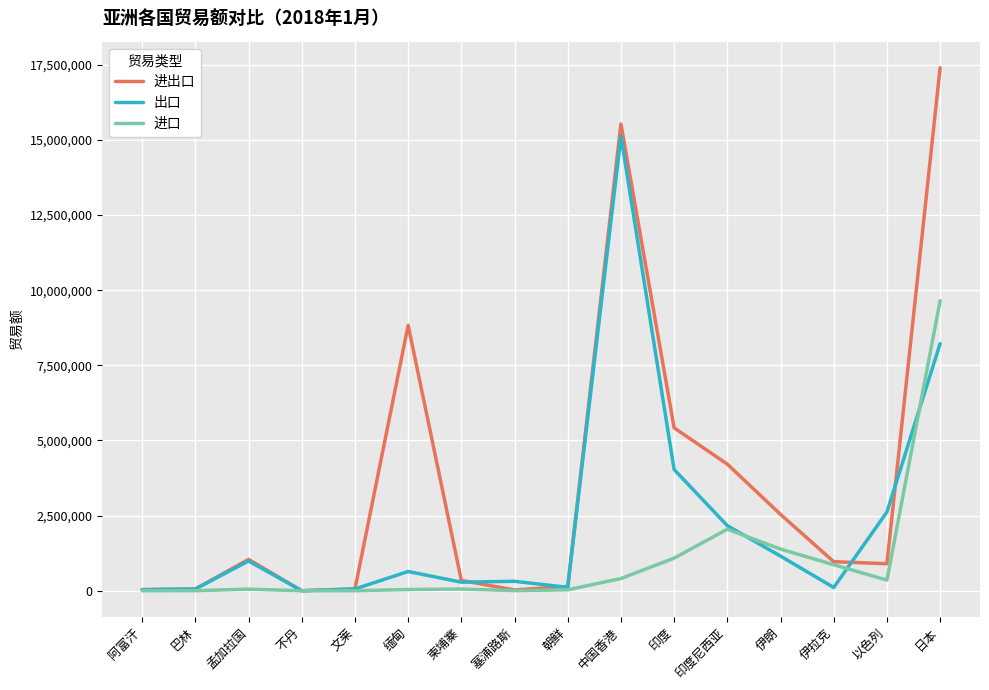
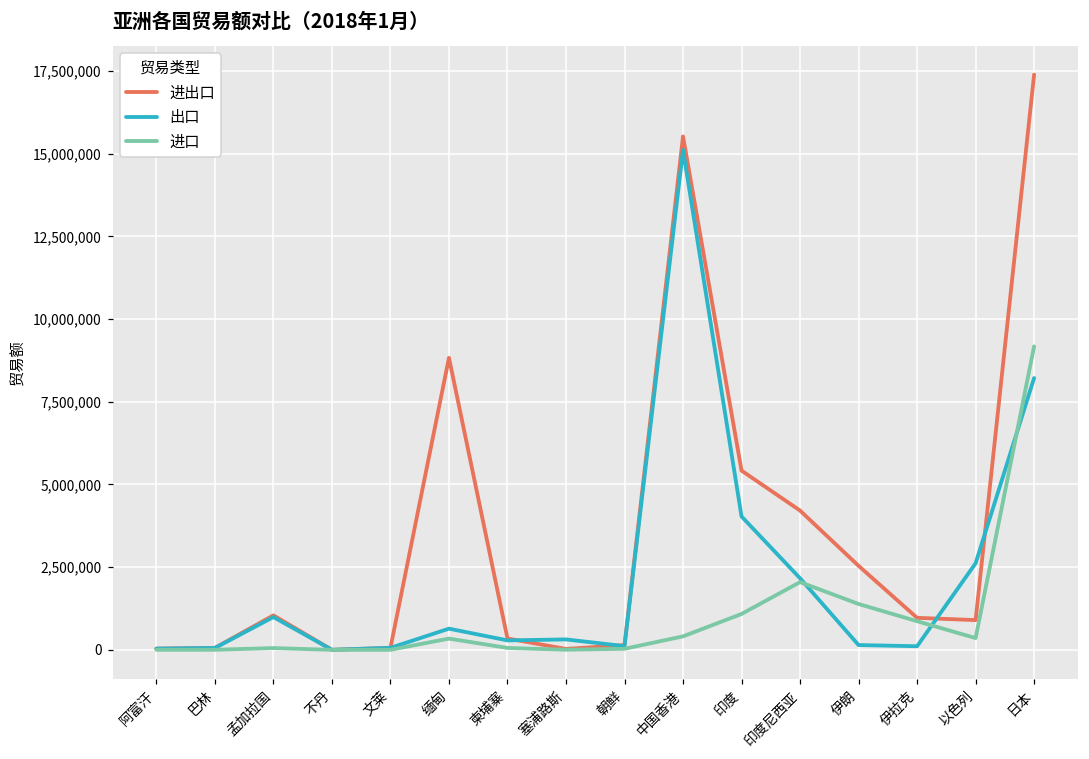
进口, 缅甸: 0 -> 300,000
出口, 伊朗: 1,200,000 -> 100,000
进口, 日本: 9,600,000 -> 9,200,000
